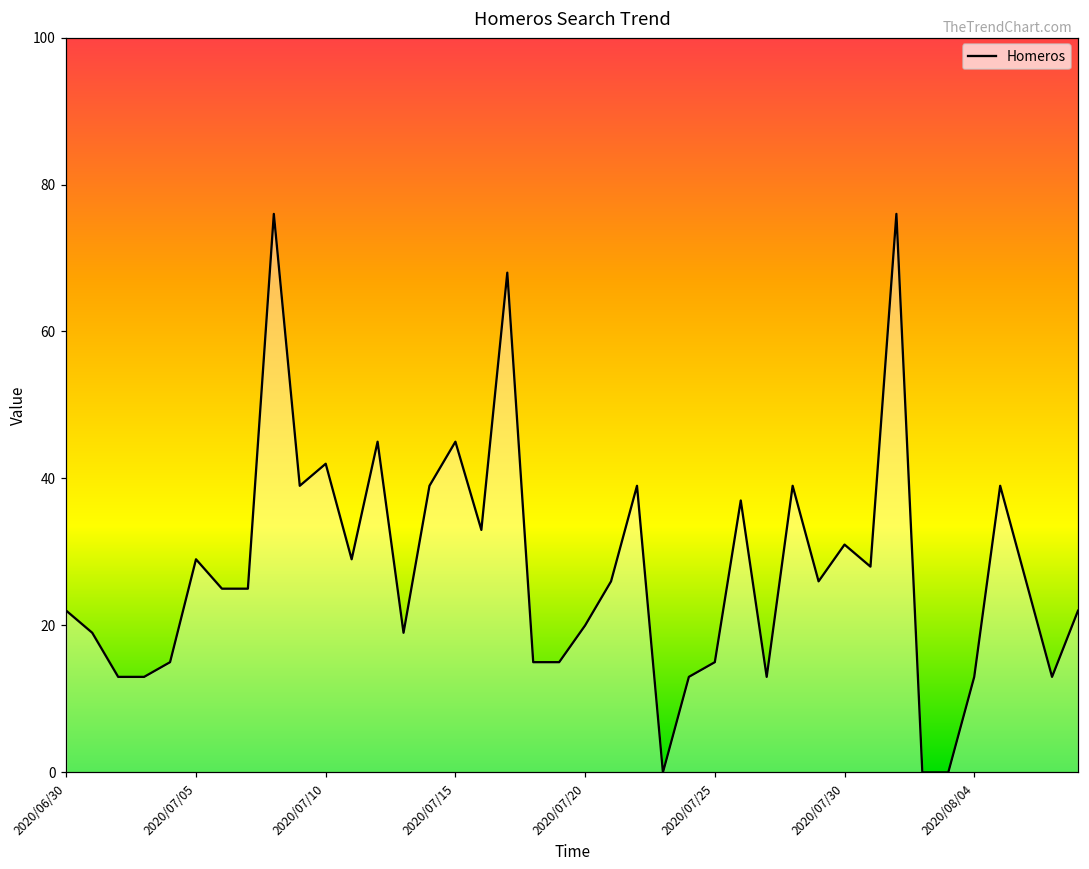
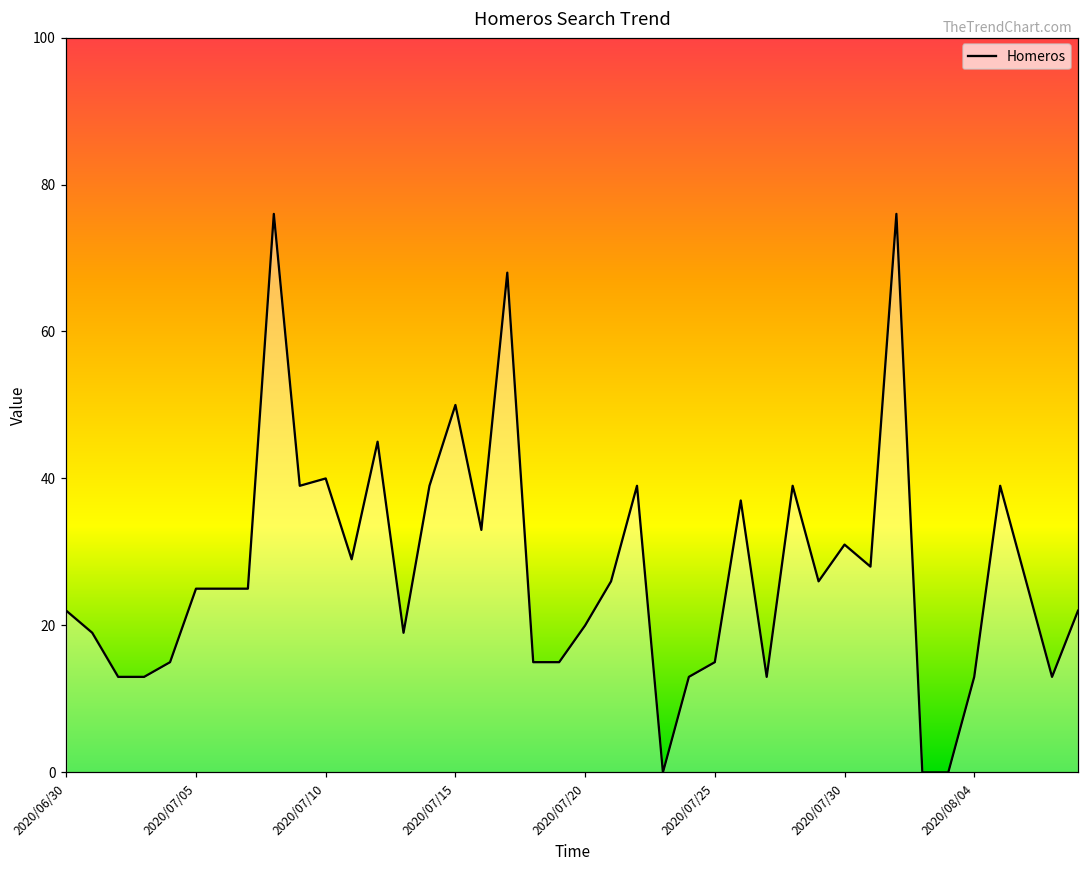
2020/07/05: 29 -> 25
2020/07/10: 42 -> 40
2020/07/15: 45 -> 50
